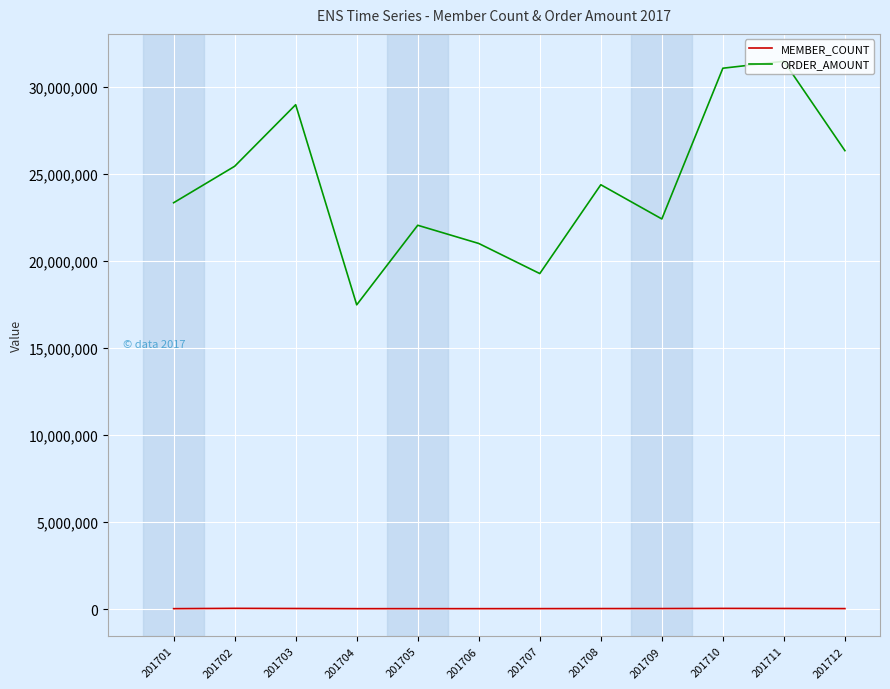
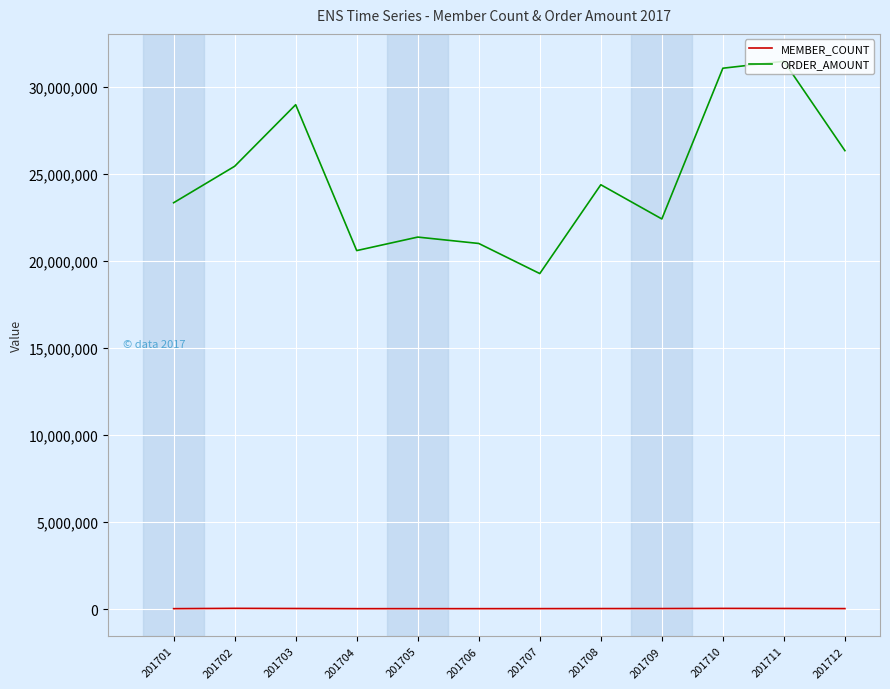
ORDER_AMOUNT, 201704: 17,500,000 -> 20,600,000
ORDER_AMOUNT, 201705: 22,000,000 -> 21,400,000
